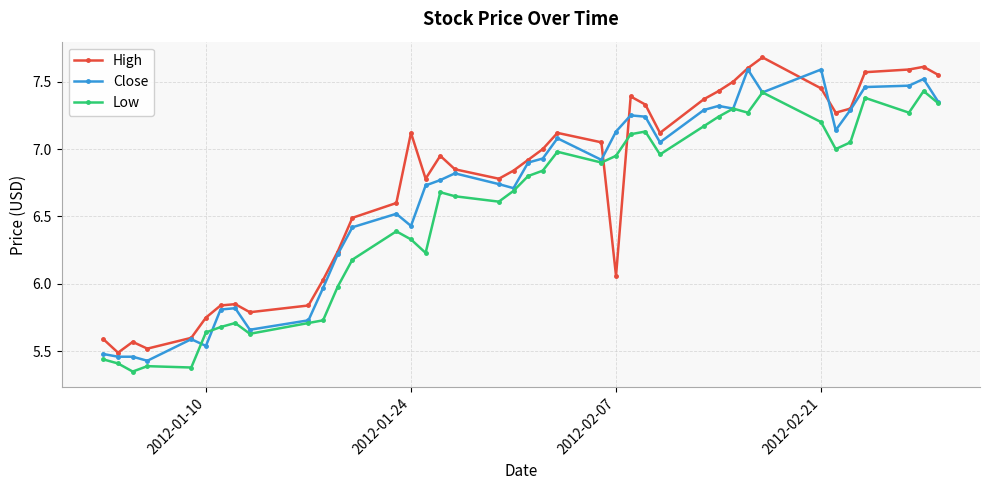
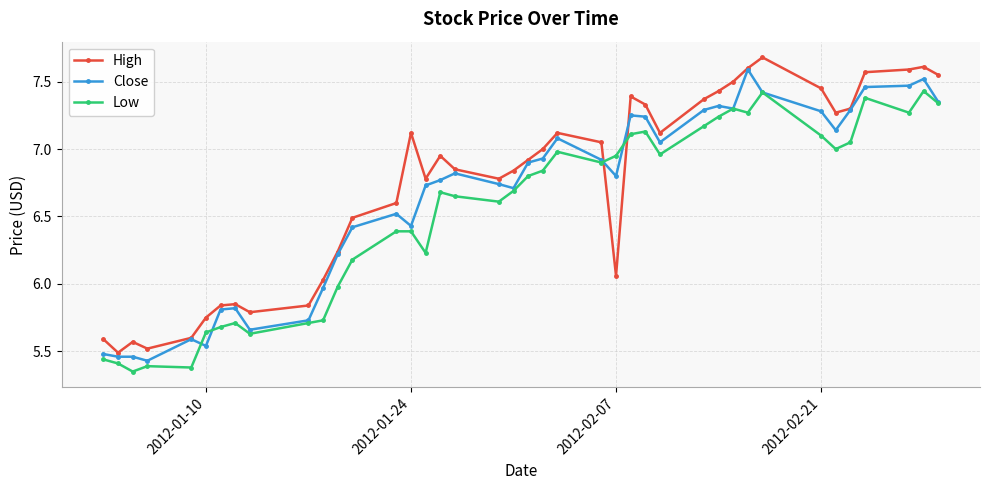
Low, 2012-01-24: 6.33 -> 6.39
Close, 2012-02-07: 7.13 -> 6.80
Close, 2012-02-21: 7.59 -> 7.28
Low, 2012-02-21: 7.2 -> 7.1
